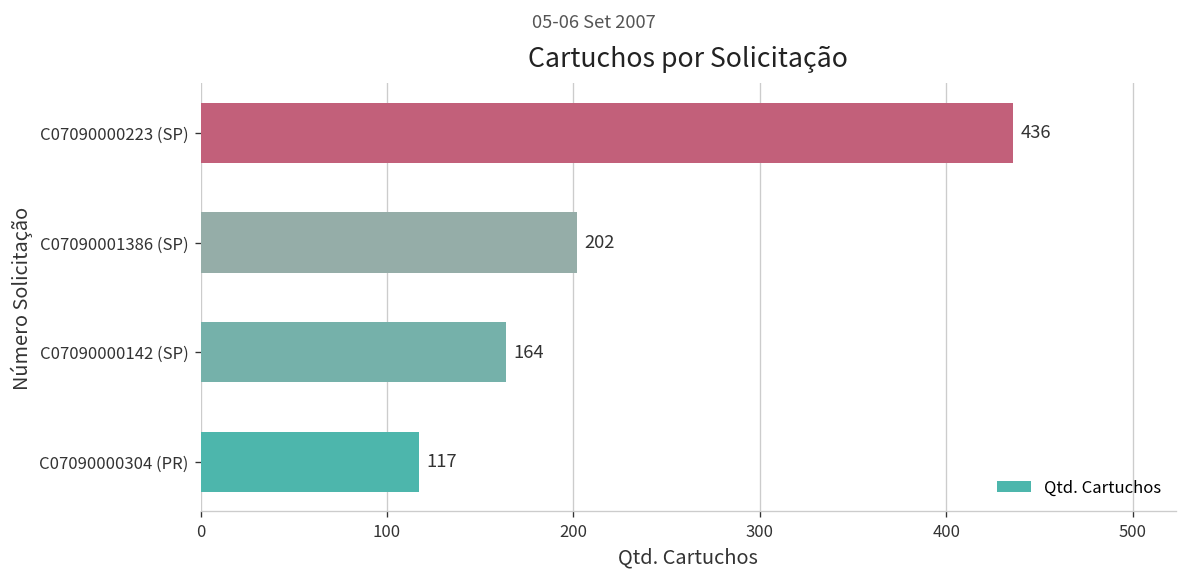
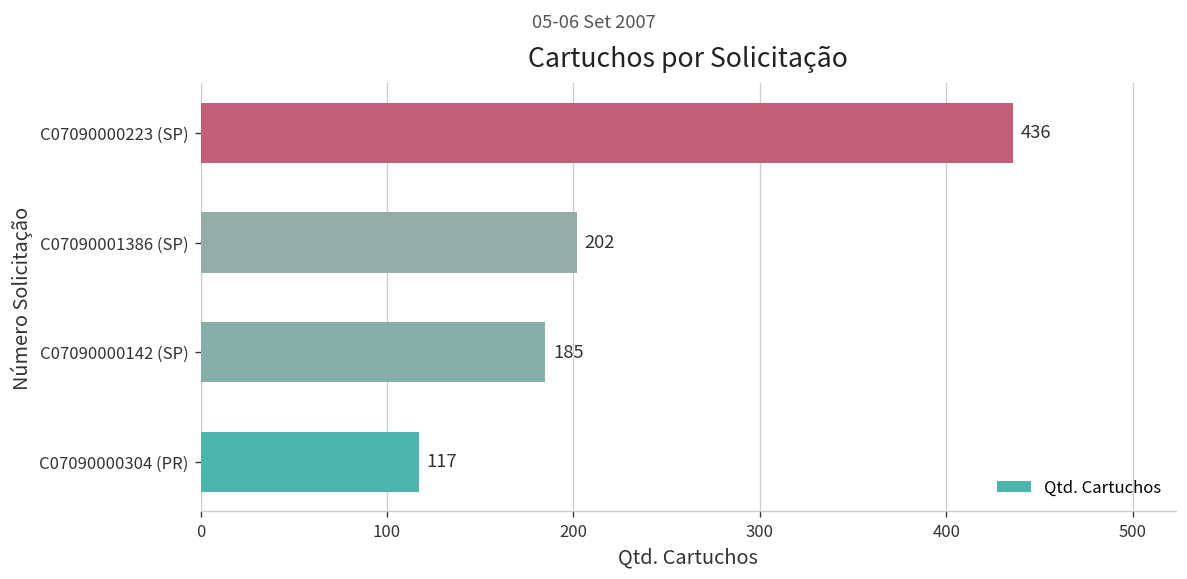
C07090000142 (SP): 164 -> 185
